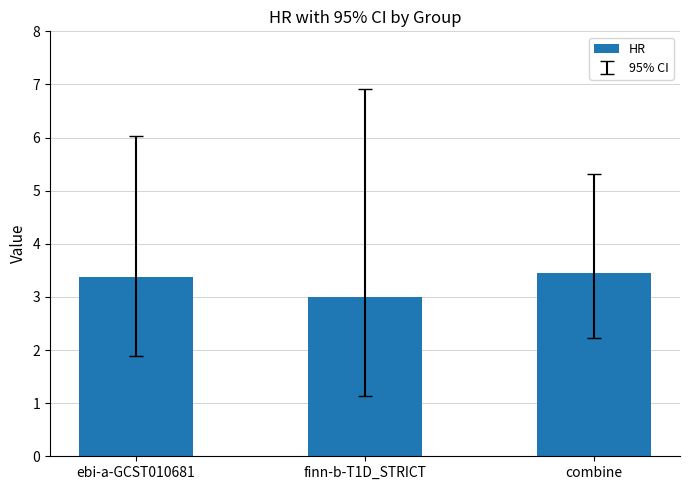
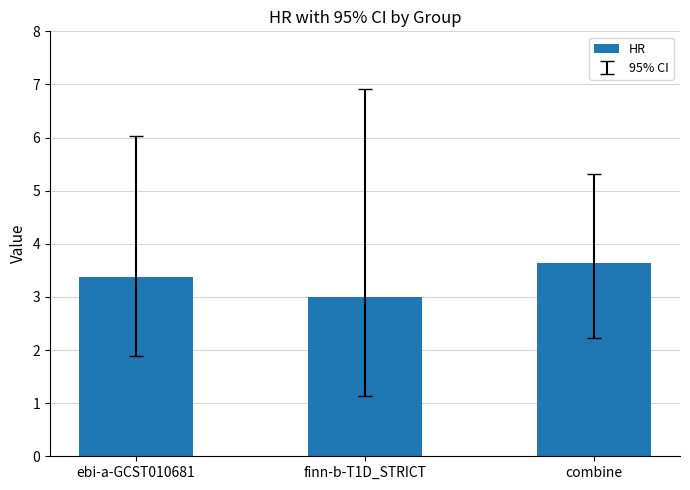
HR, combine: 3.4 -> 3.6
